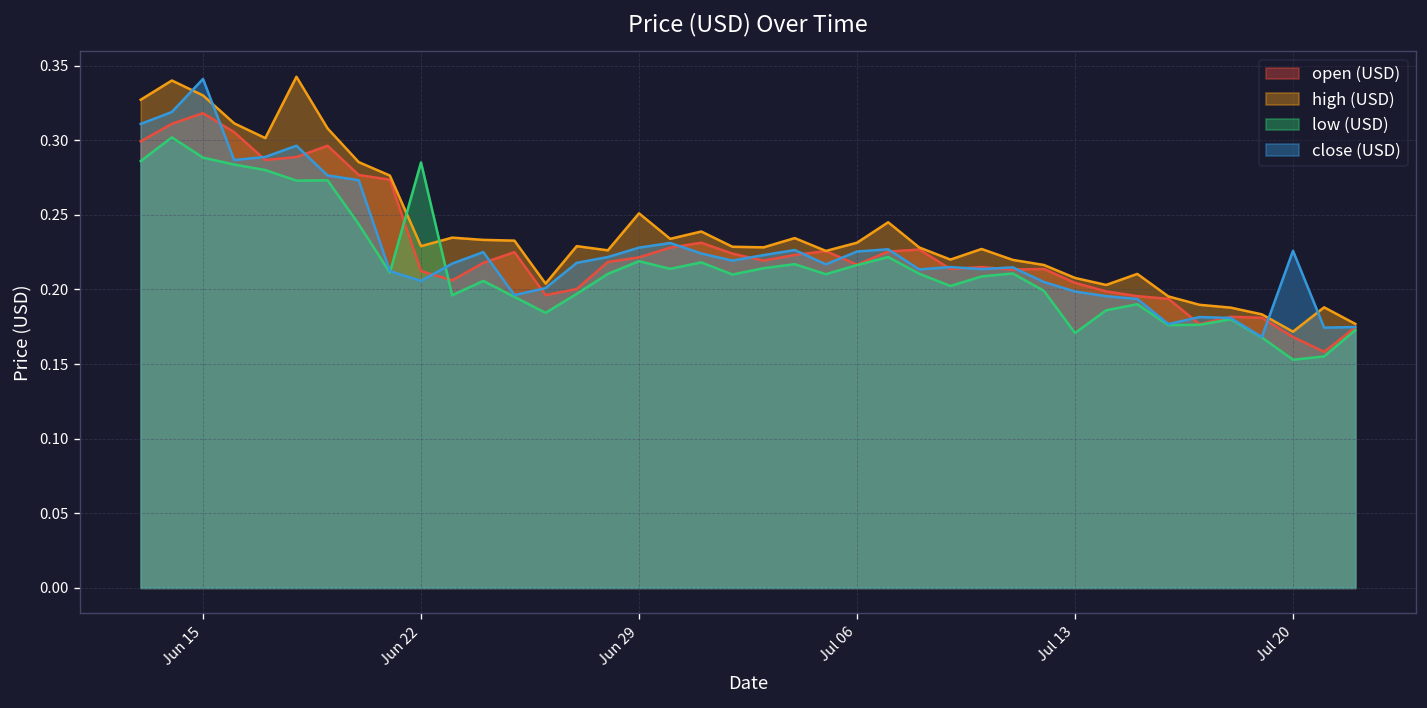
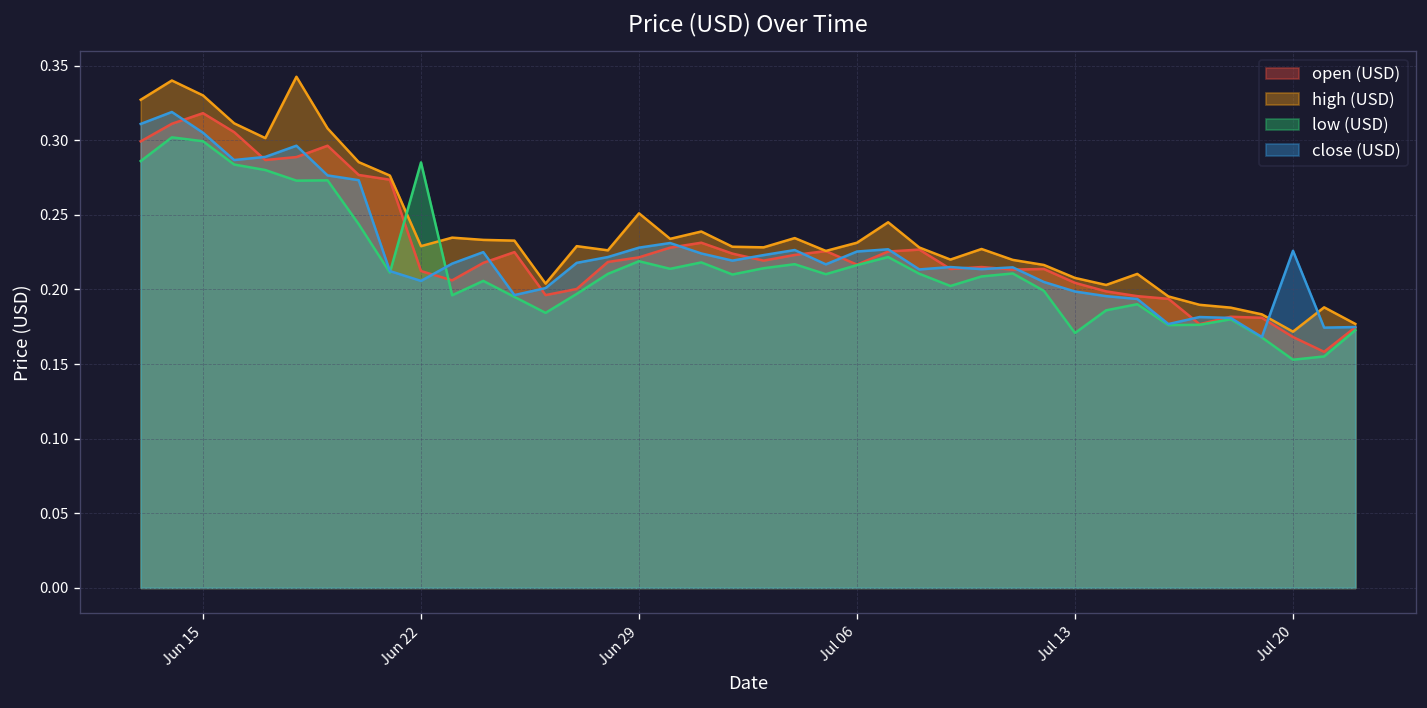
low (USD), Jun 15: 0.288 -> 0.299
close (USD), Jun 15: 0.341 -> 0.305
